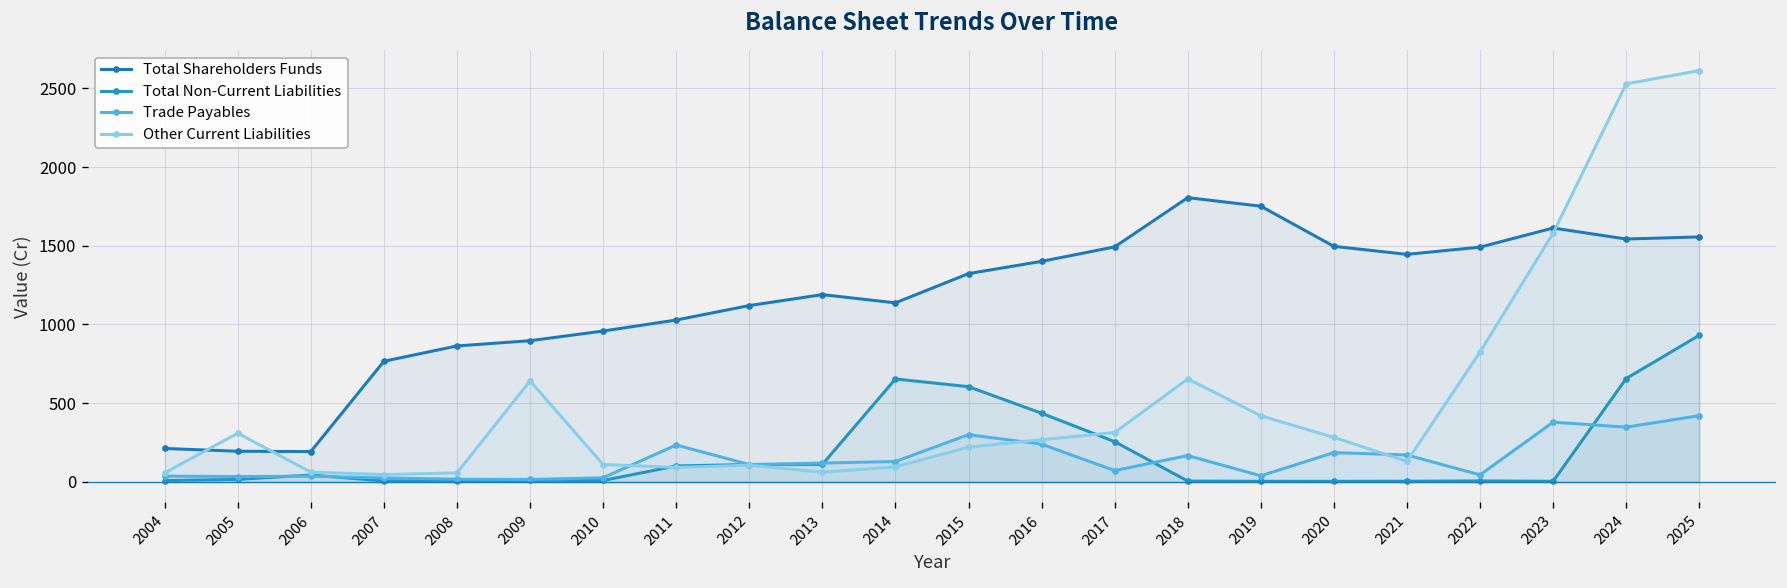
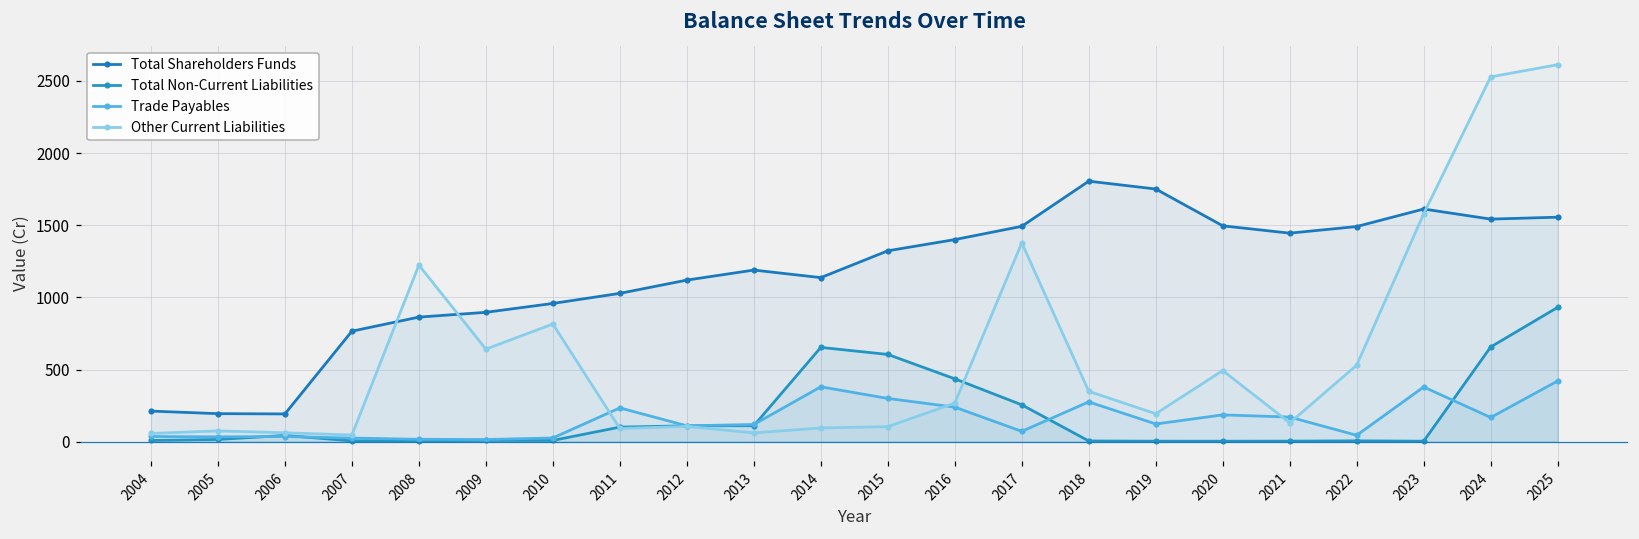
Other Current Liabilities, 2005: 310 -> 80
Other Current Liabilities, 2008: 60 -> 1220
Other Current Liabilities, 2010: 110 -> 820
Trade Payables, 2014: 130 -> 380
Other Current Liabilities, 2015: 220 -> 100
Other Current Liabilities, 2017: 310 -> 1380
Trade Payables, 2018: 170 -> 280
Other Current Liabilities, 2018: 650 -> 350
Trade Payables, 2019: 40 -> 120
Other Current Liabilities, 2019: 420 -> 190
Other Current Liabilities, 2020: 280 -> 490
Other Current Liabilities, 2022: 820 -> 530
Trade Payables, 2024: 350 -> 170
